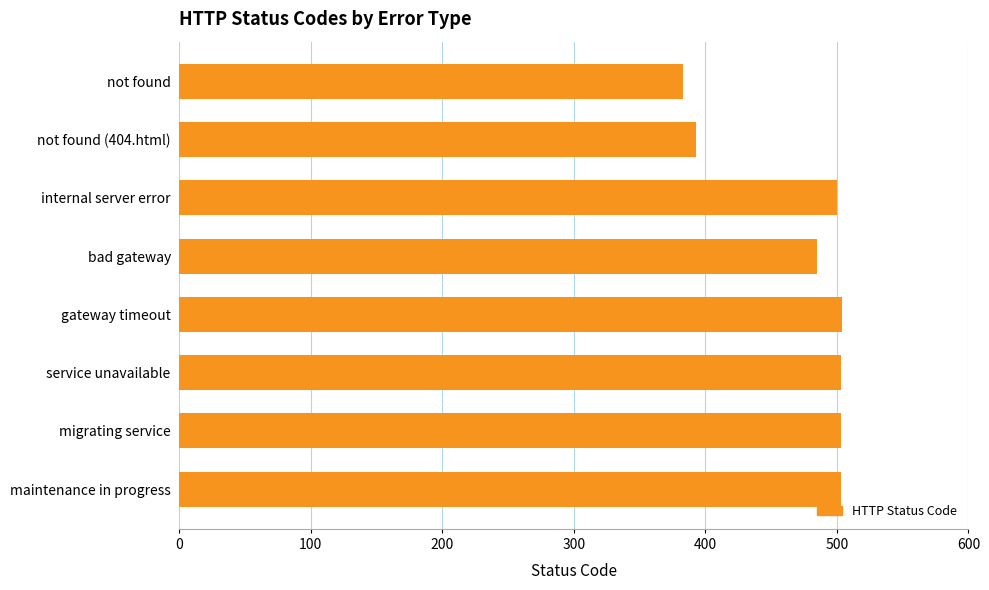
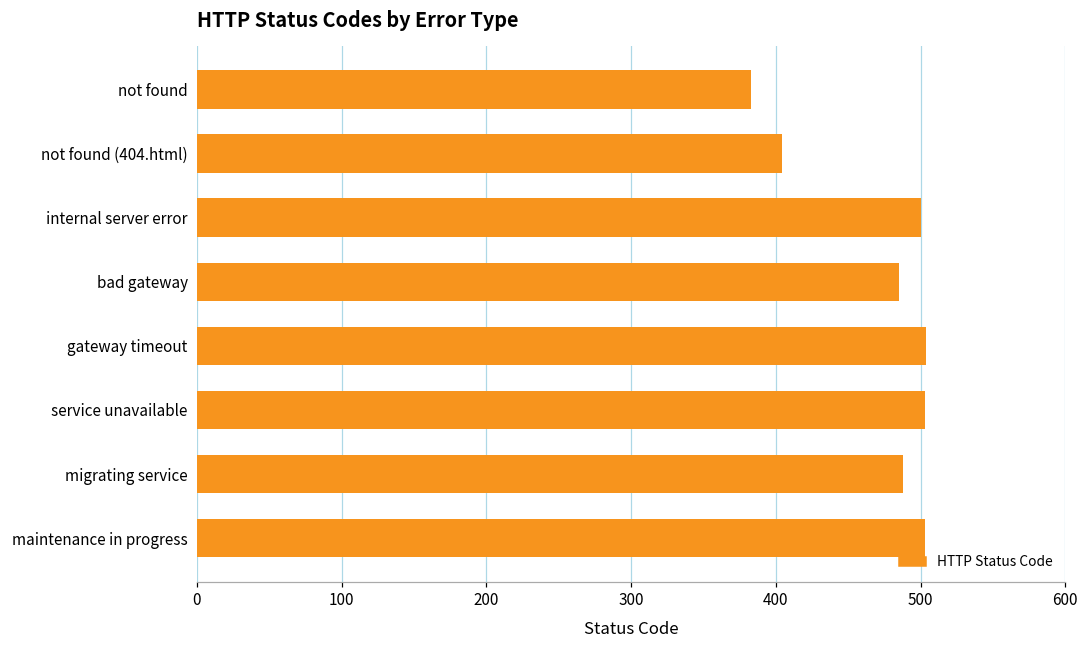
not found (404.html): 393 -> 404
migrating service: 503 -> 488
